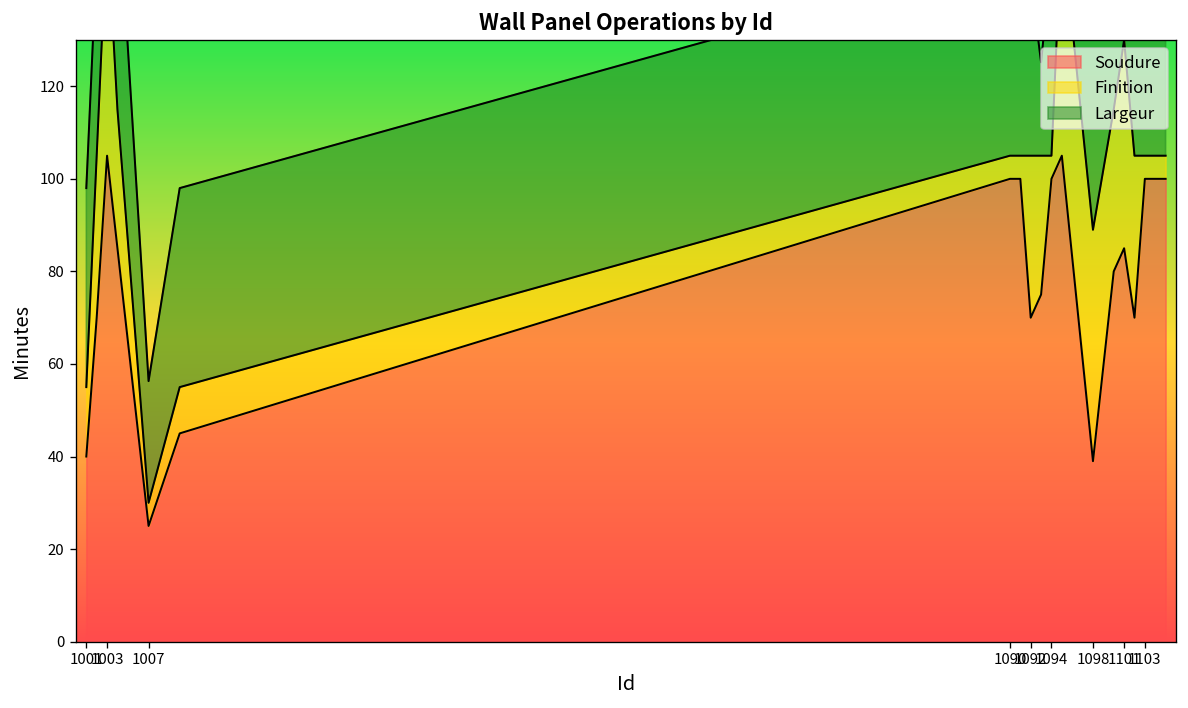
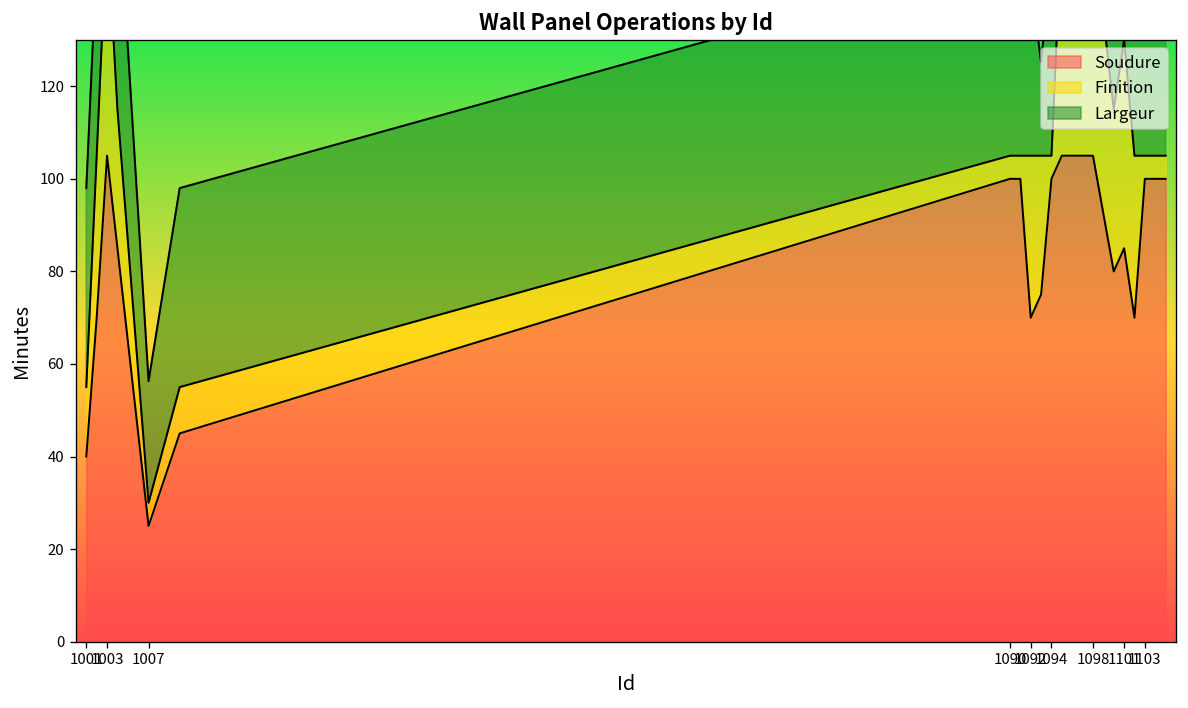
Soudure, 1098: 39 -> 105
